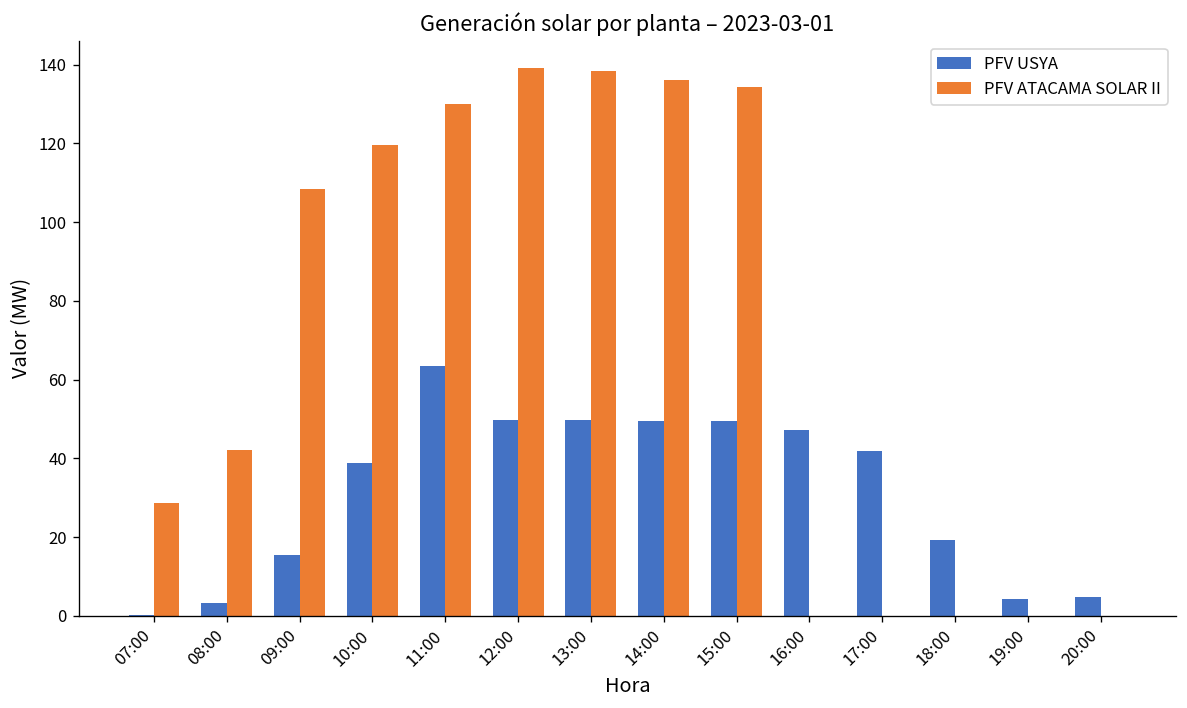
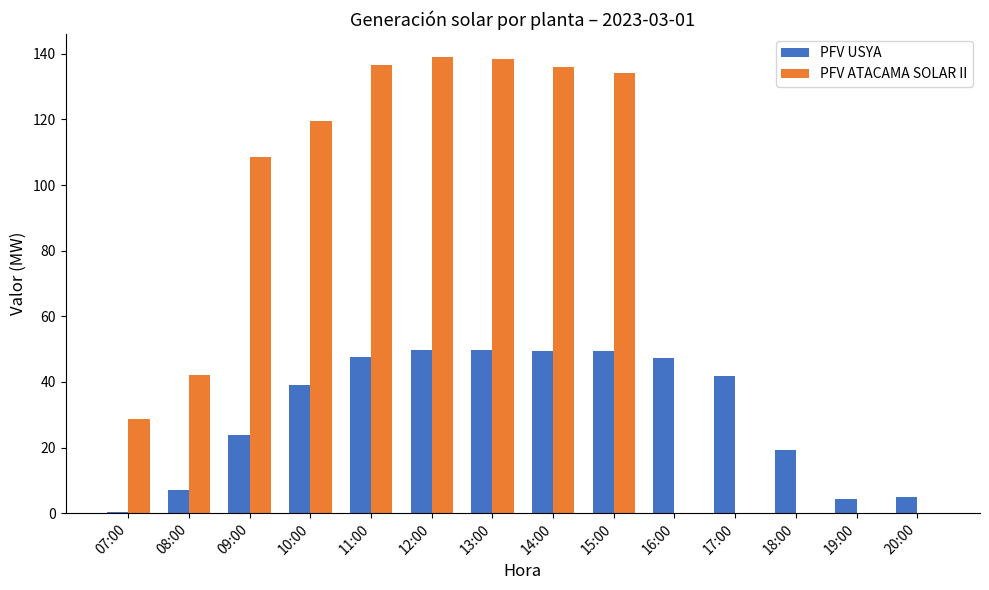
PFV USYA, 08:00: 3 -> 7
PFV USYA, 09:00: 16 -> 24
PFV USYA, 11:00: 63 -> 48
PFV ATACAMA SOLAR II, 11:00: 130 -> 137
